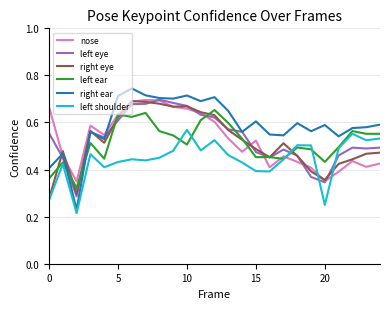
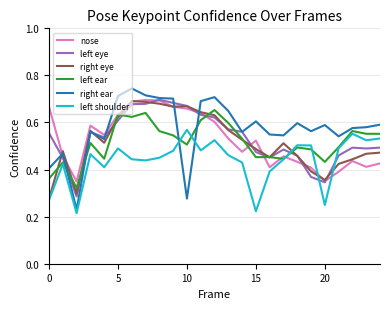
left shoulder, 5: 0.43 -> 0.49
right ear, 10: 0.71 -> 0.28
left shoulder, 15: 0.39 -> 0.22
